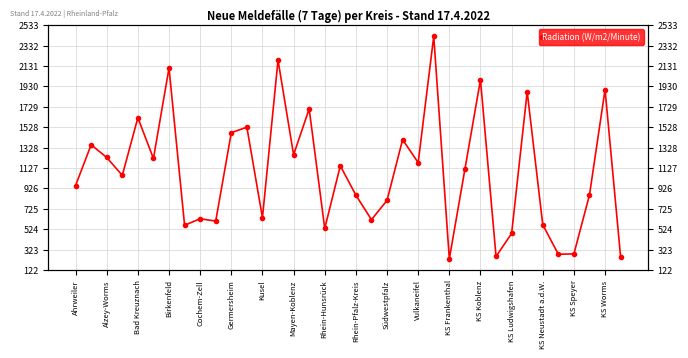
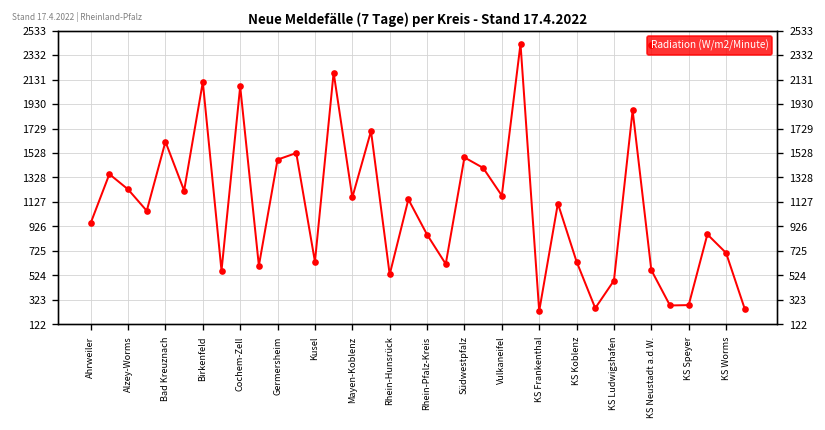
Cochem-Zell: 630 -> 2070
Mayen-Koblenz: 1260 -> 1160
Südwestpfalz: 810 -> 1490
KS Koblenz: 2000 -> 640
KS Worms: 1900 -> 710
